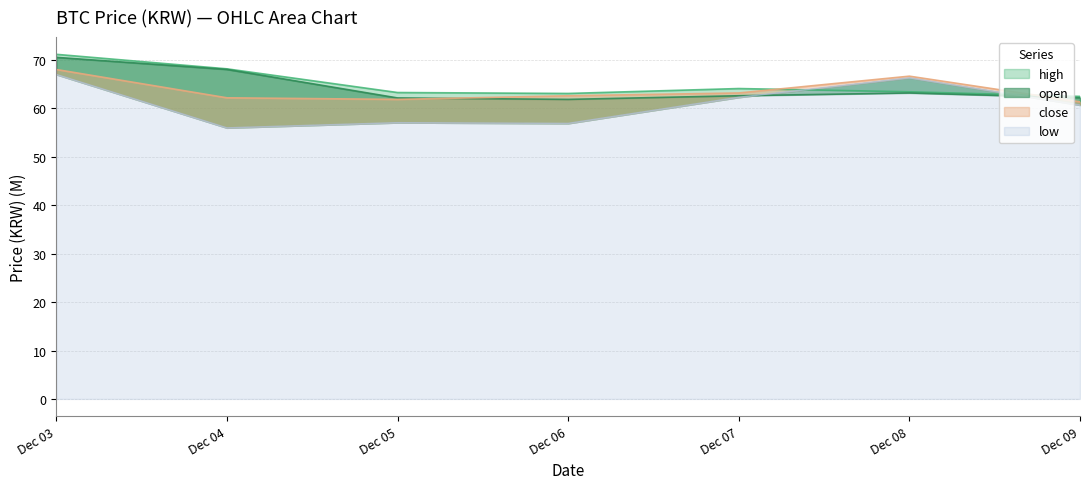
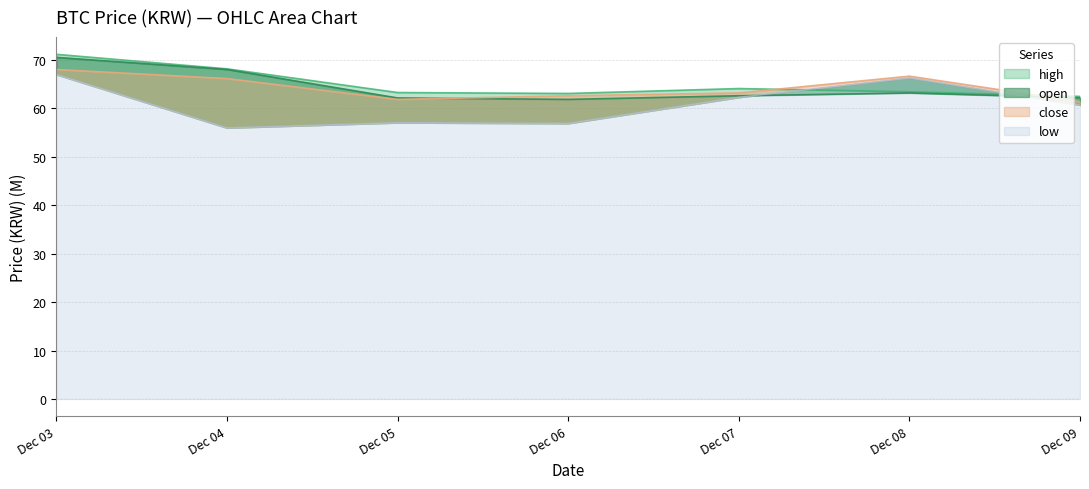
close, Dec 04: 62 -> 66
